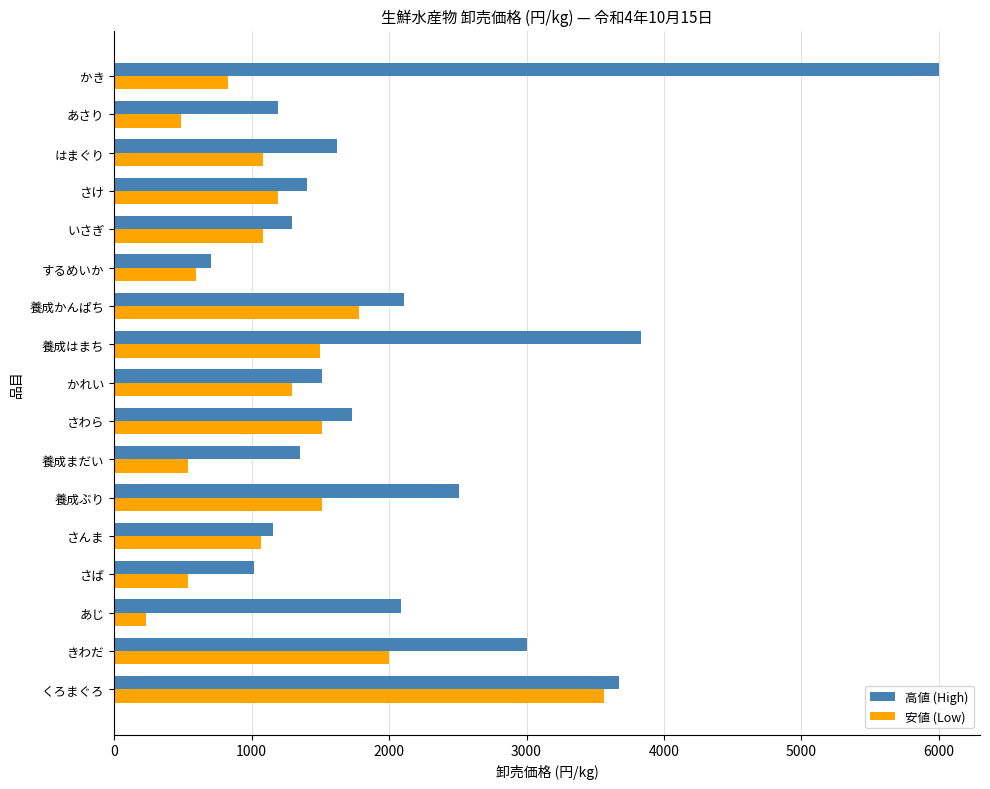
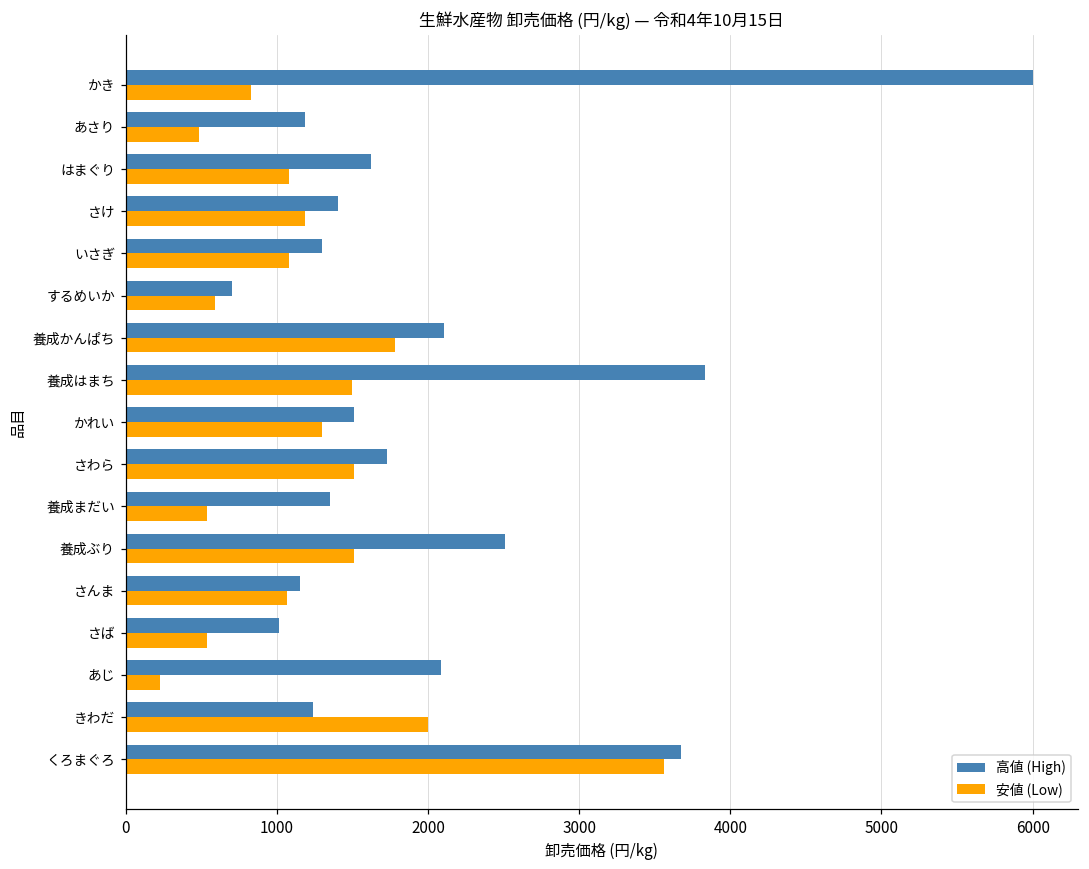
高値 (High), きわだ: 3000 -> 1240
